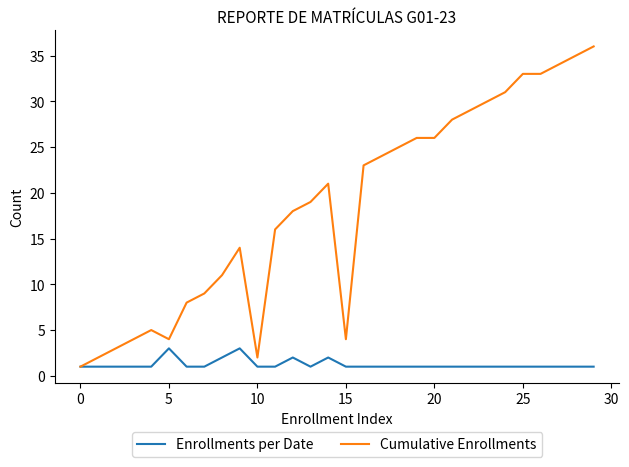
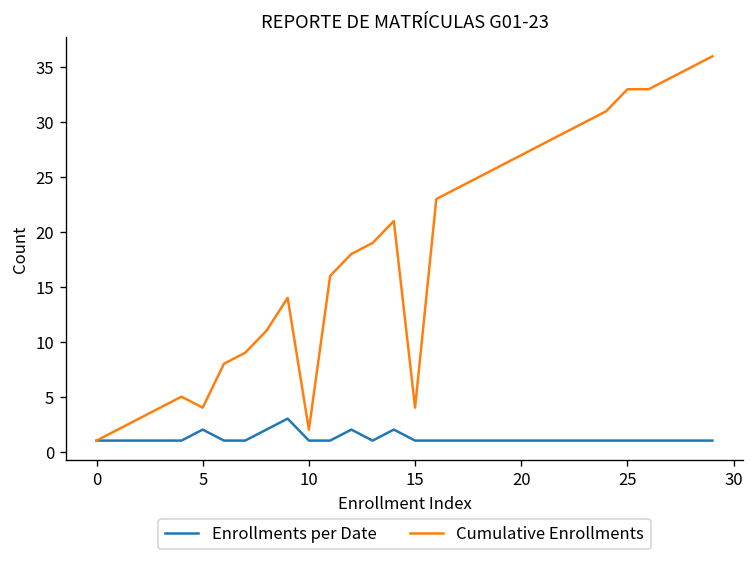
Enrollments per Date, 5: 3 -> 2
Cumulative Enrollments, 20: 26 -> 27
